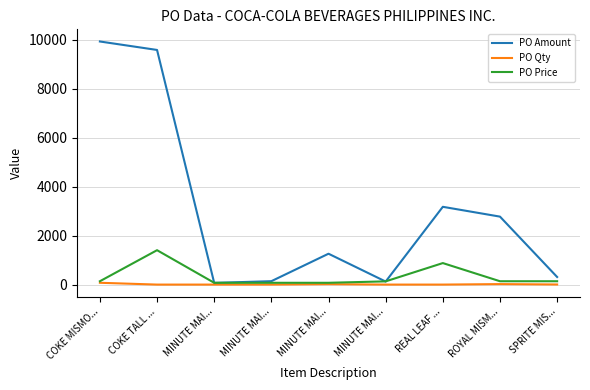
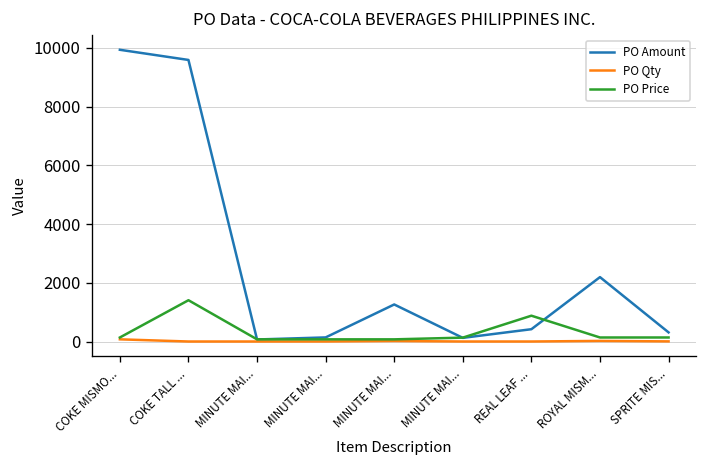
PO Amount, REAL LEAF ...: 3200 -> 400
PO Amount, ROYAL MISM...: 2800 -> 2200
